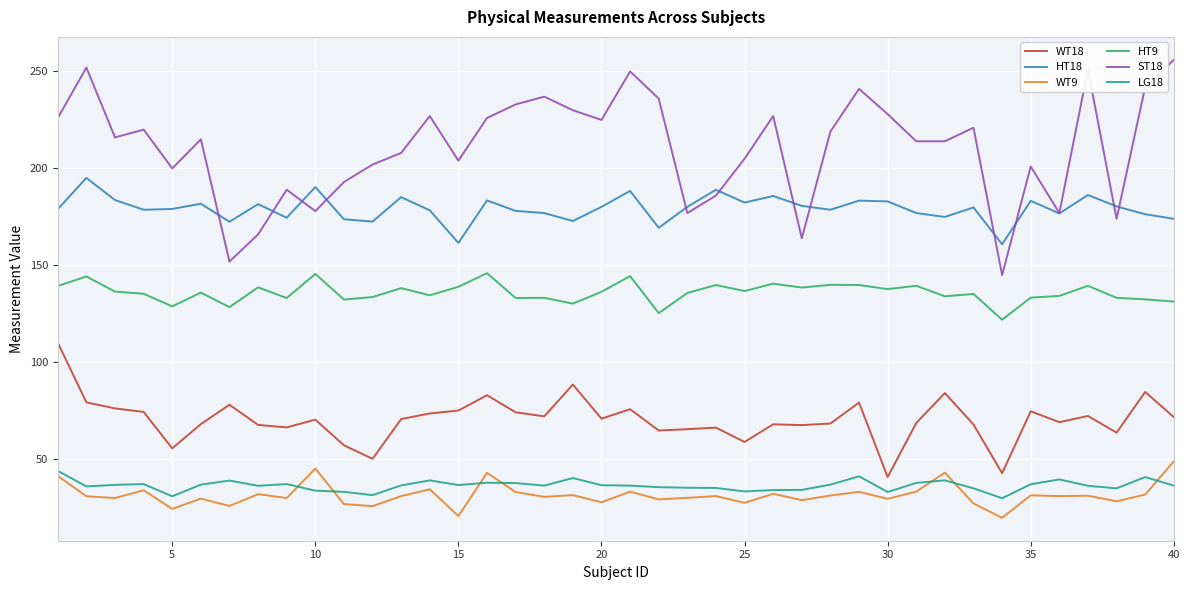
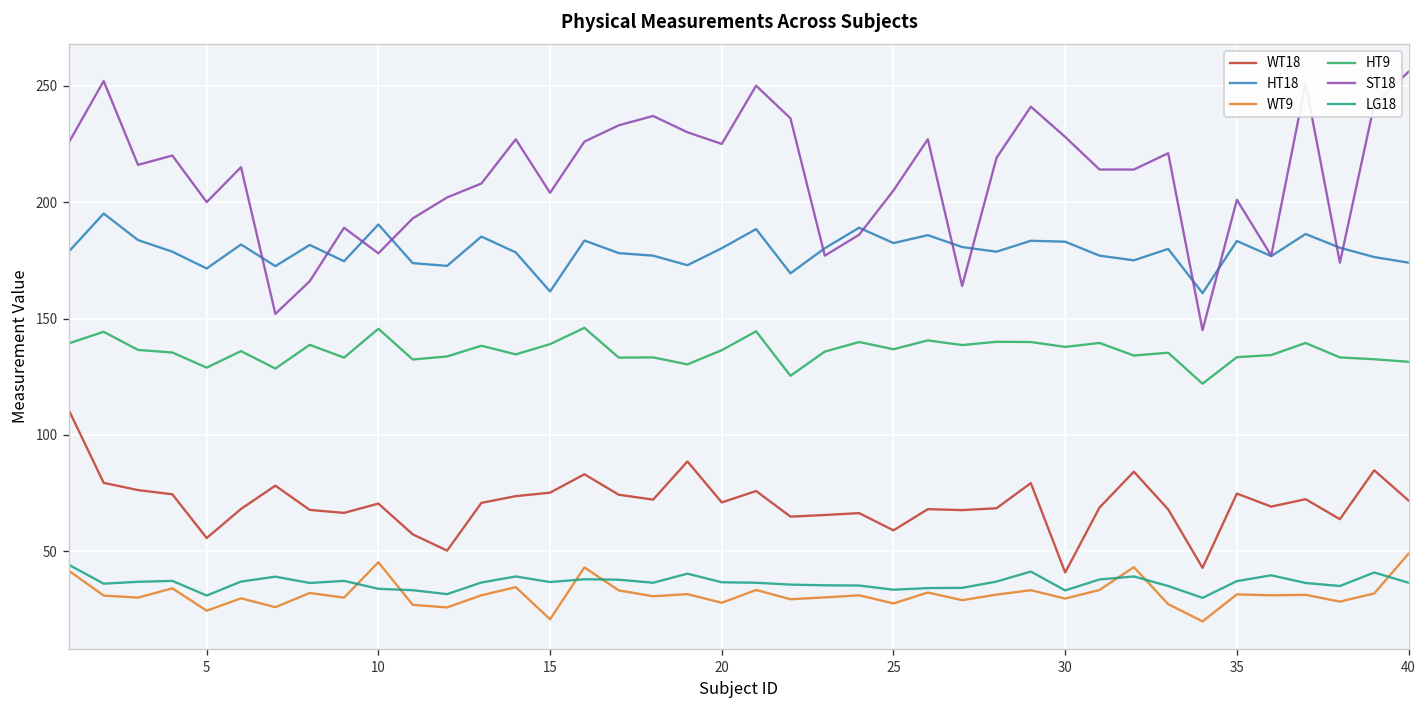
HT18, 5: 179 -> 172
